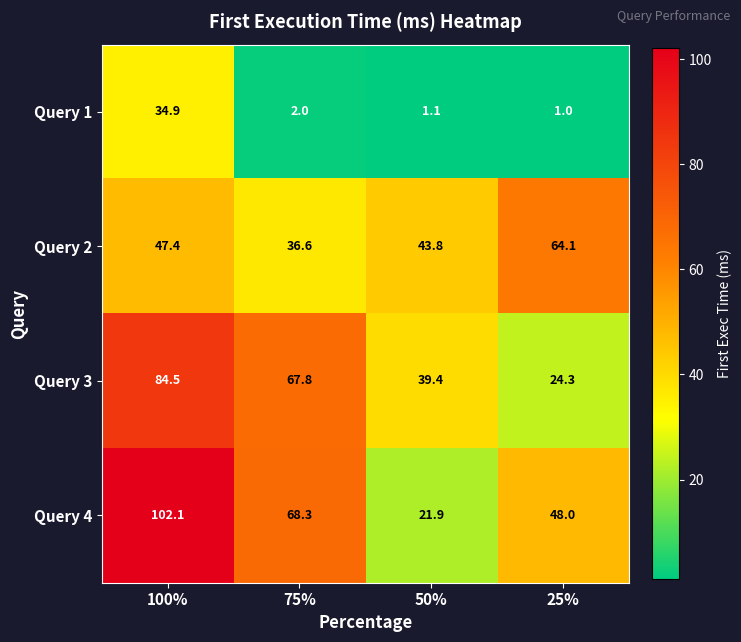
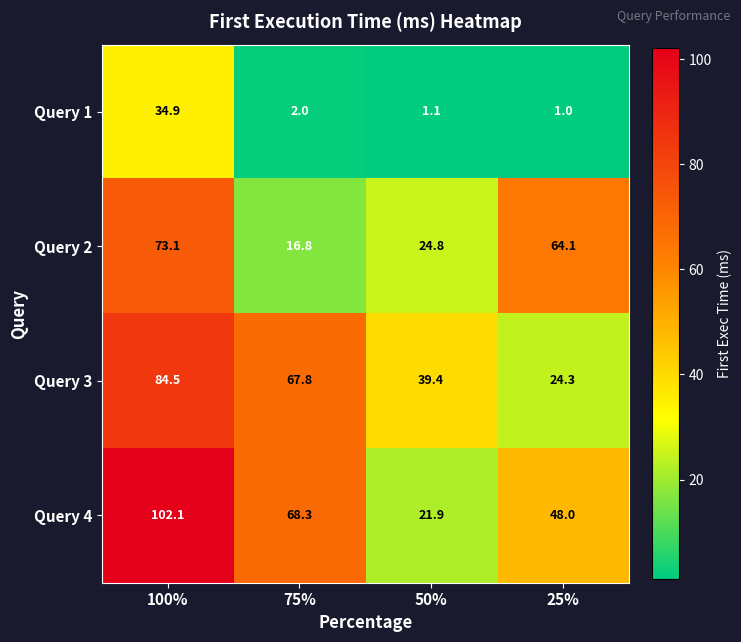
Query 2, 100%: 47.4 -> 73.1
Query 2, 75%: 36.6 -> 16.8
Query 2, 50%: 43.8 -> 24.8
